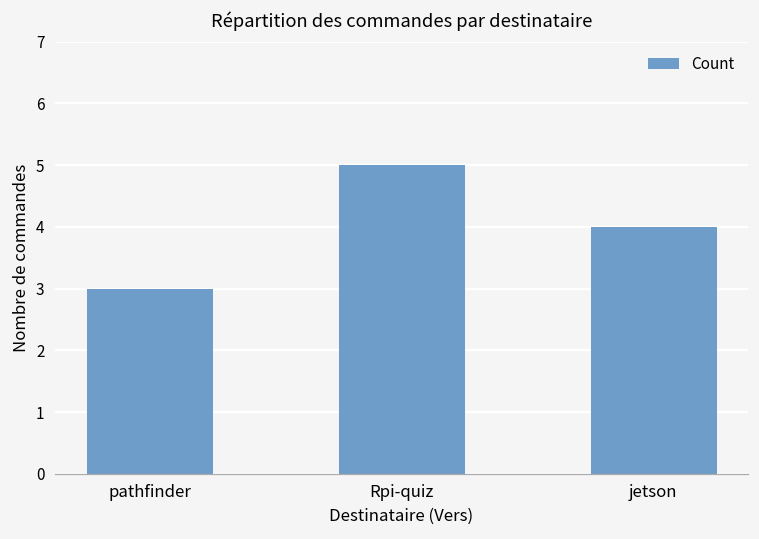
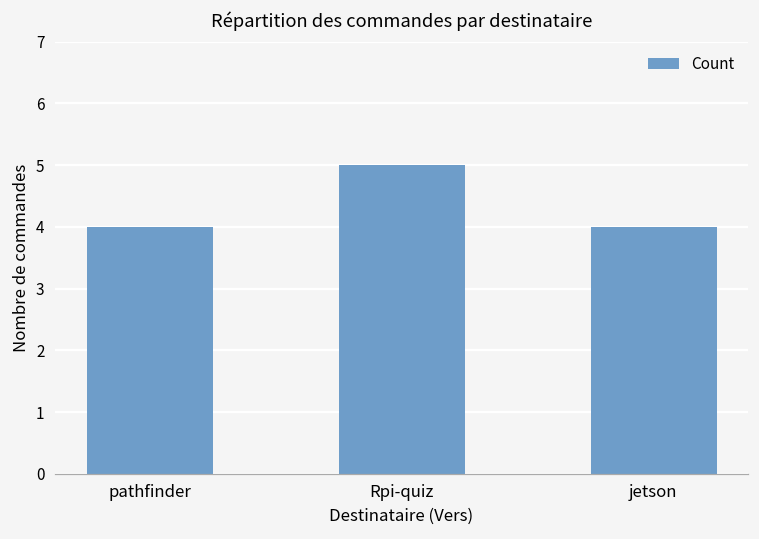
pathfinder: 3 -> 4
